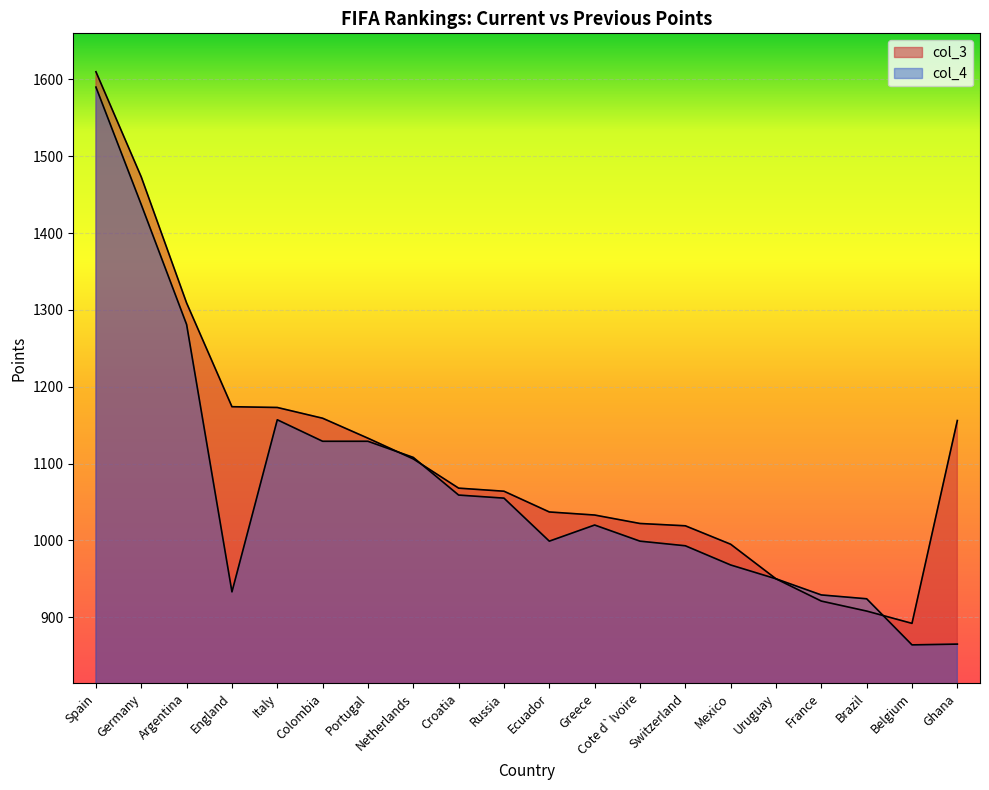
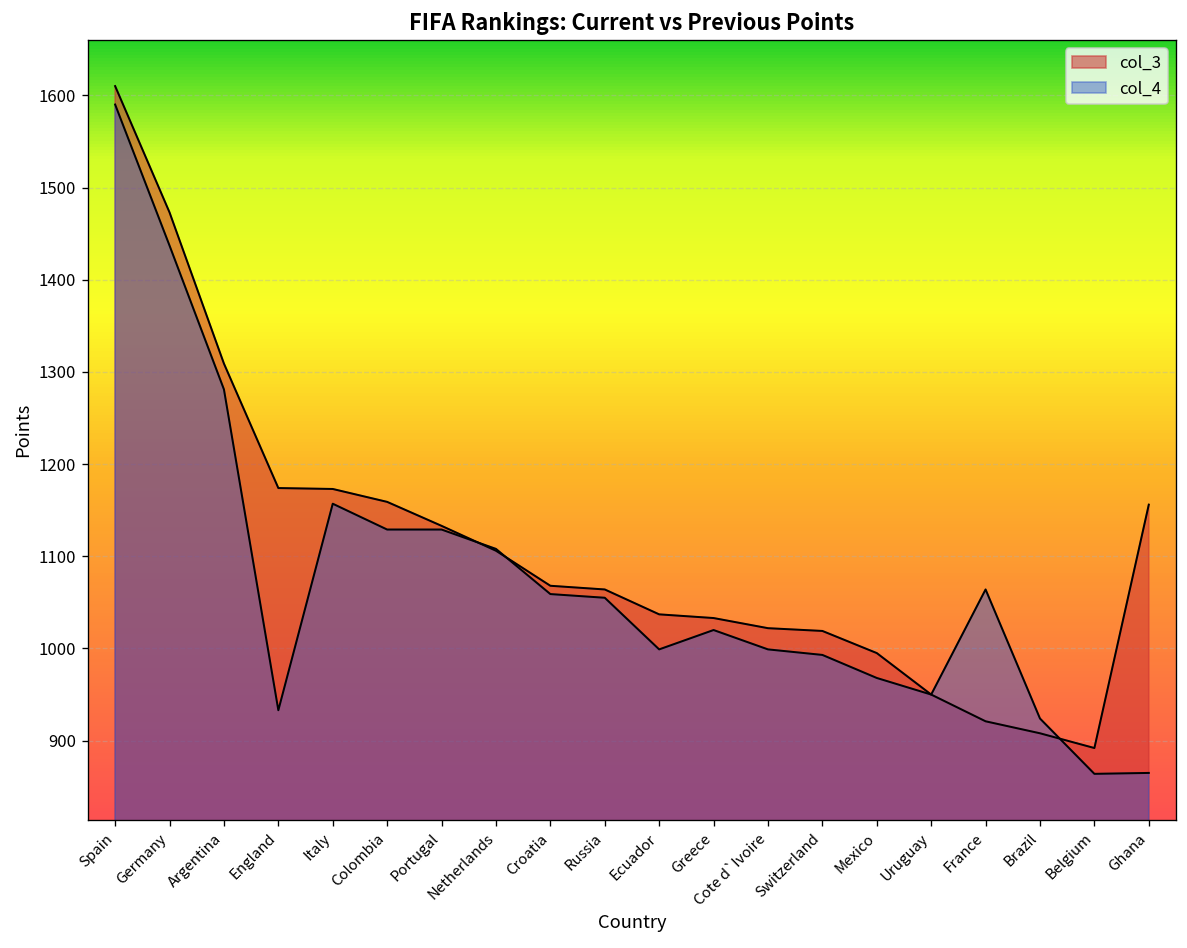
col_4, France: 930 -> 1060
